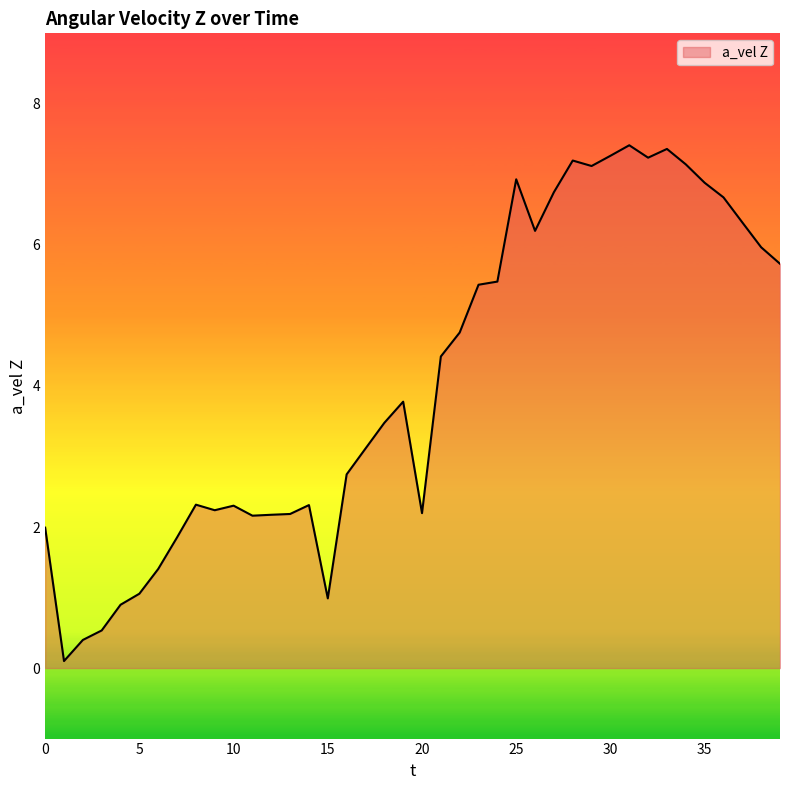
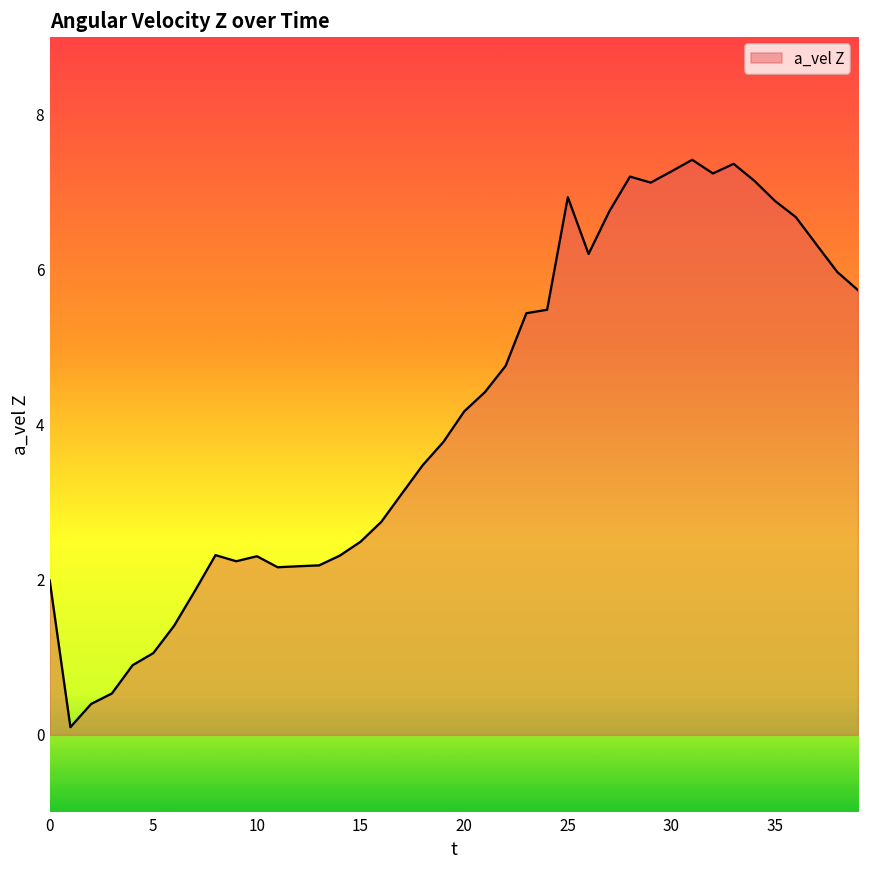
15: 1.0 -> 2.5
20: 2.2 -> 4.2
